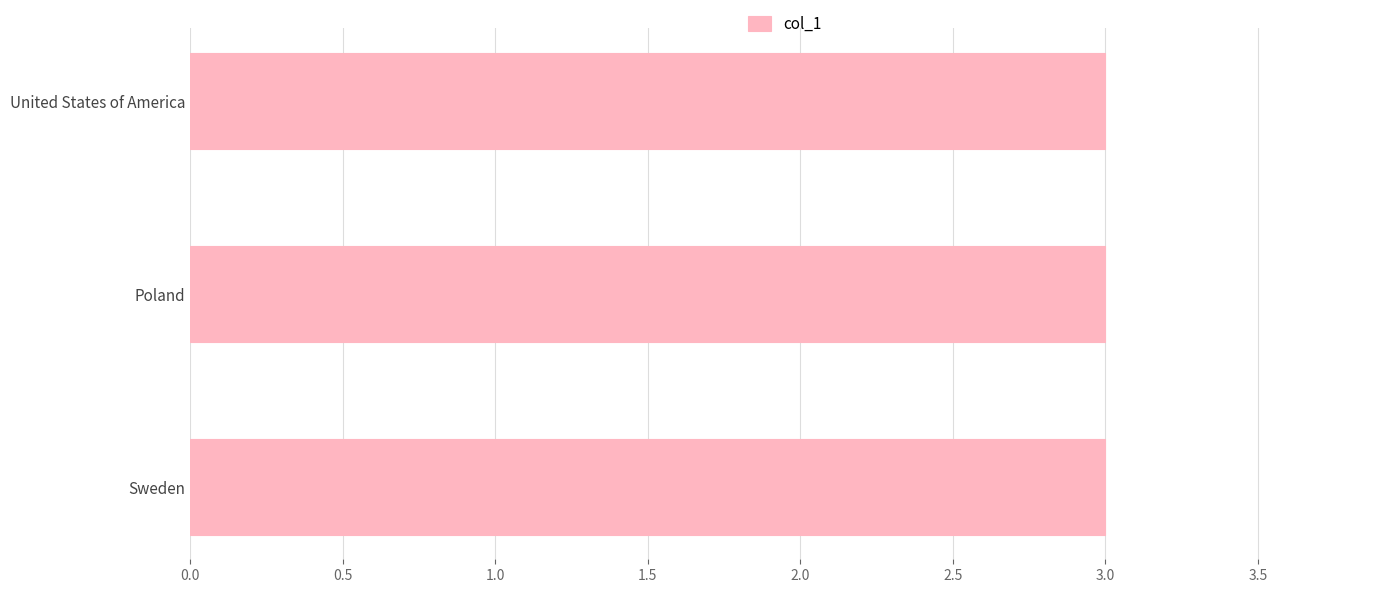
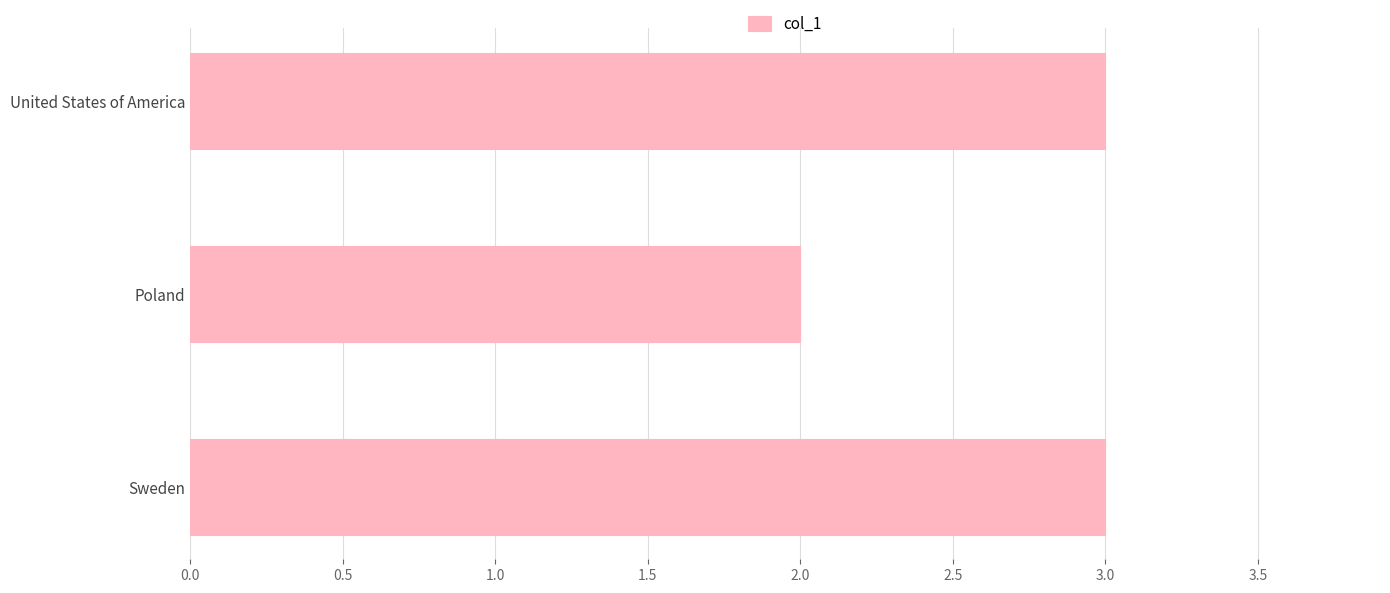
Poland: 3 -> 2
